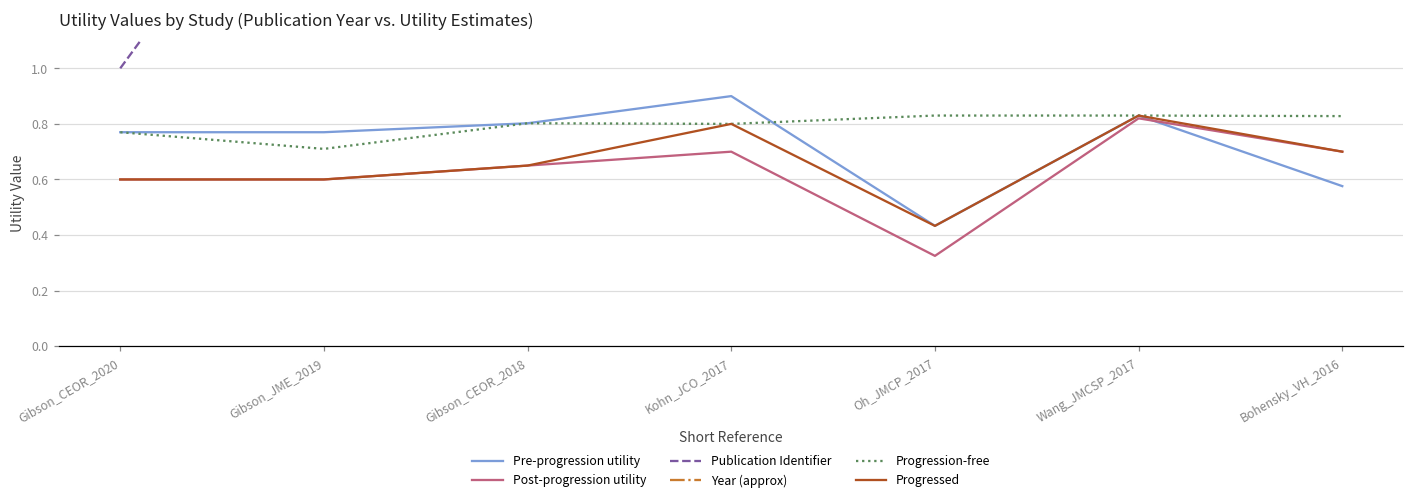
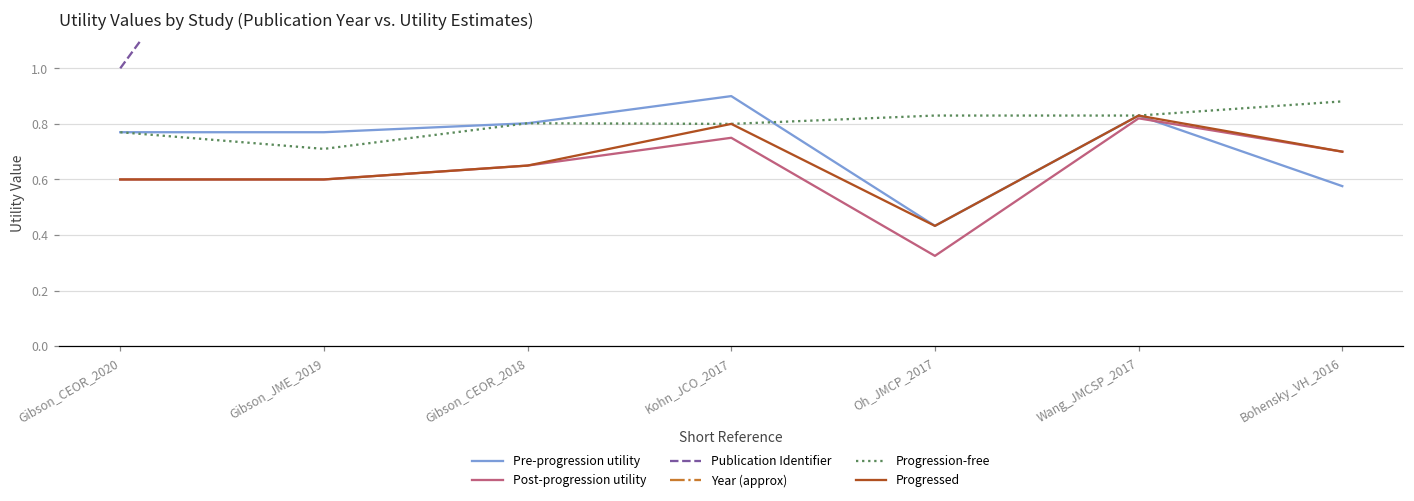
Post-progression utility, Kohn_JCO_2017: 0.70 -> 0.75
Progression-free, Bohensky_VH_2016: 0.83 -> 0.88
